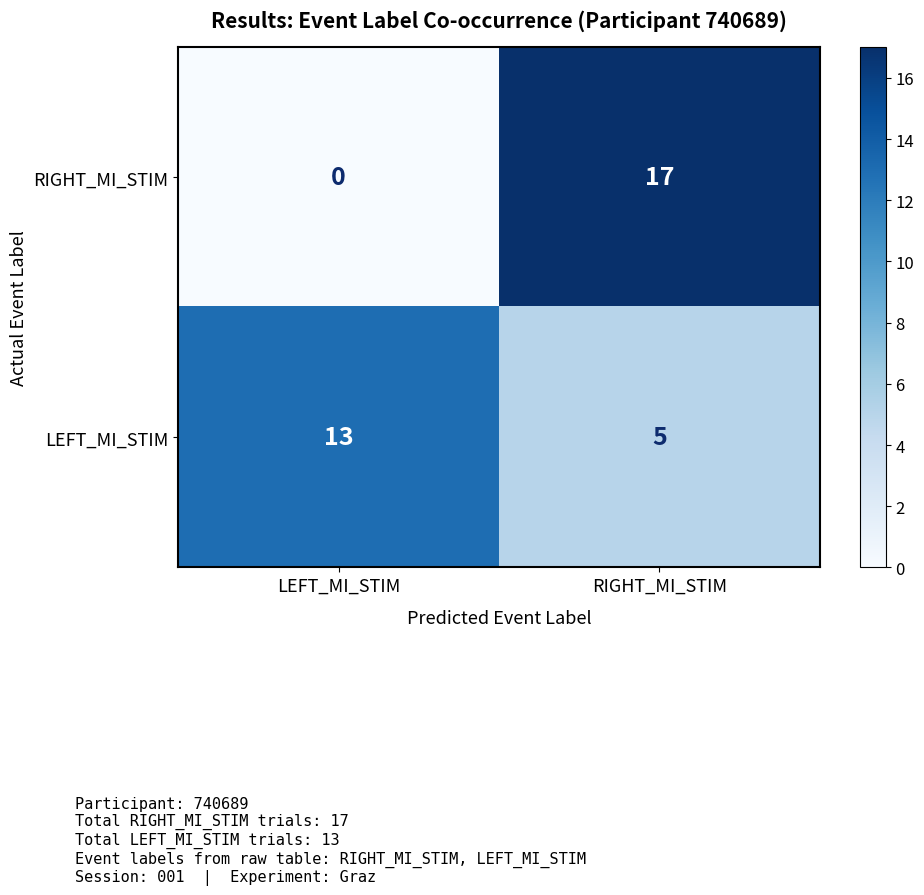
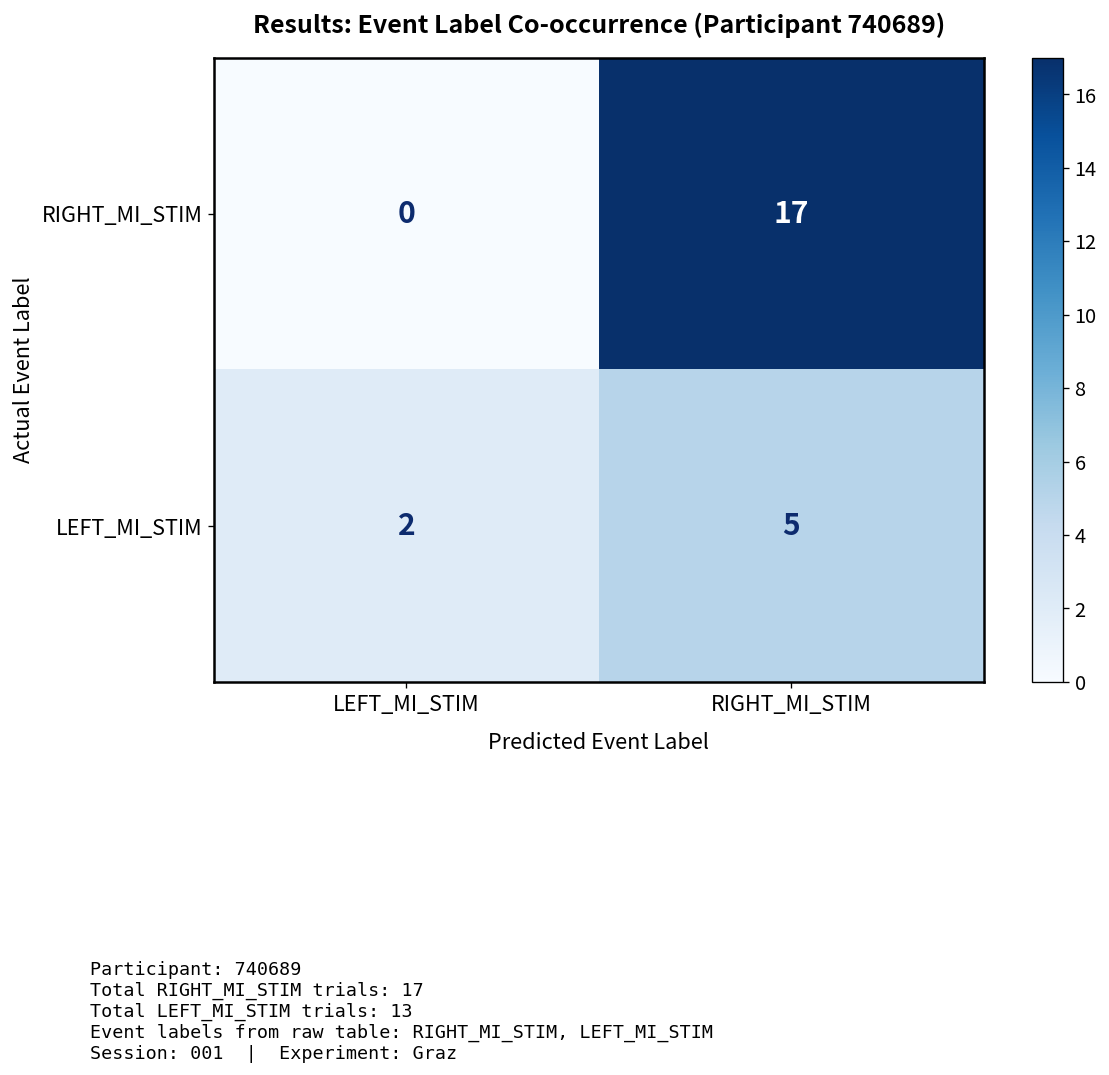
LEFT_MI_STIM, LEFT_MI_STIM: 13 -> 2
